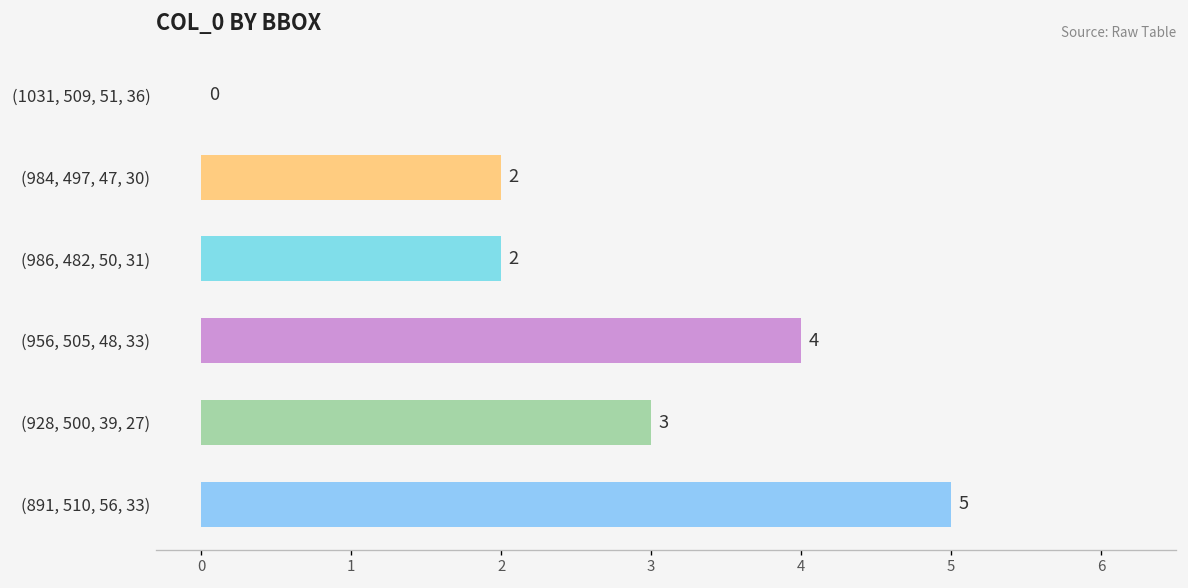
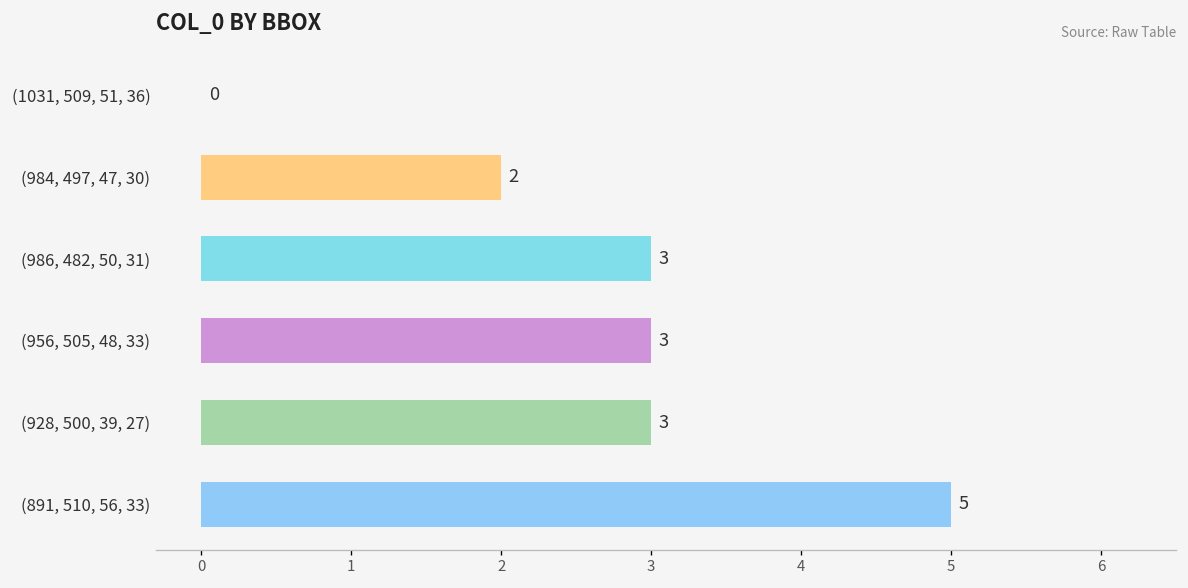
(986, 482, 50, 31): 2 -> 3
(956, 505, 48, 33): 4 -> 3
